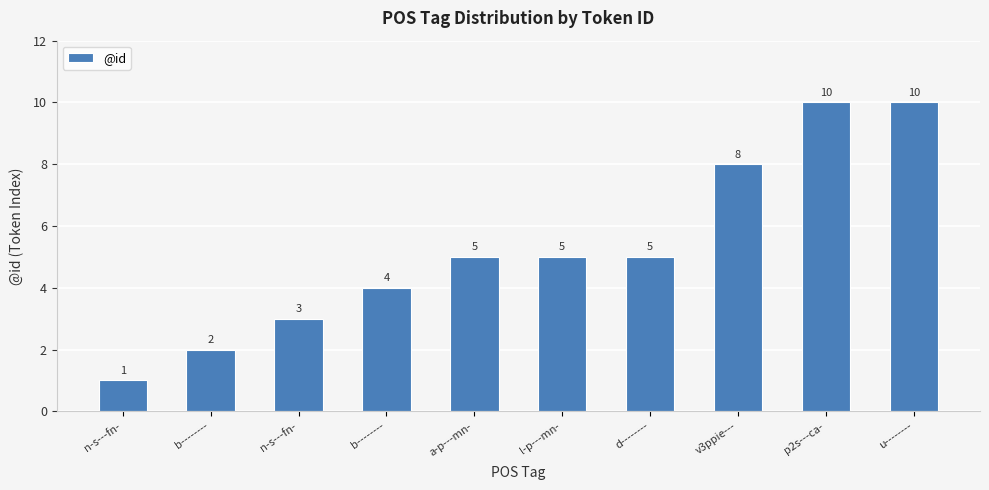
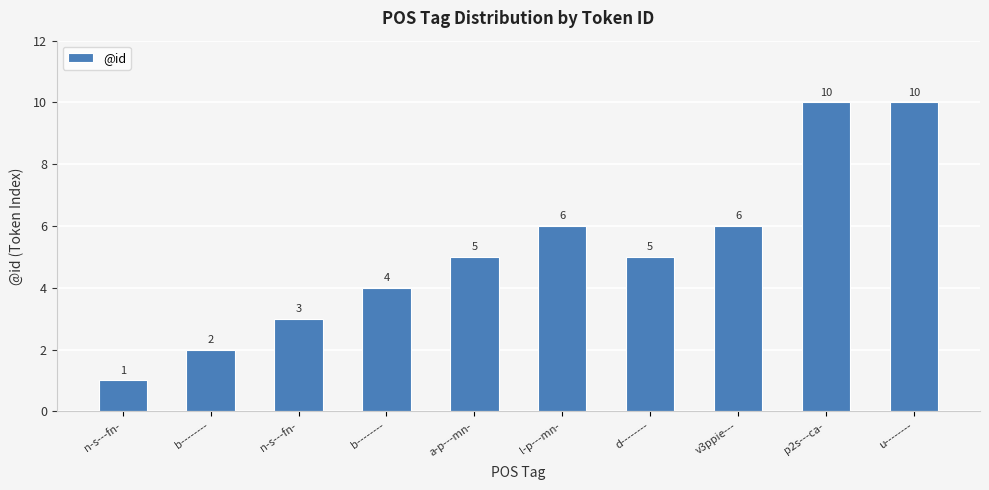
l-p---mn-: 5 -> 6
v3ppie---: 8 -> 6
